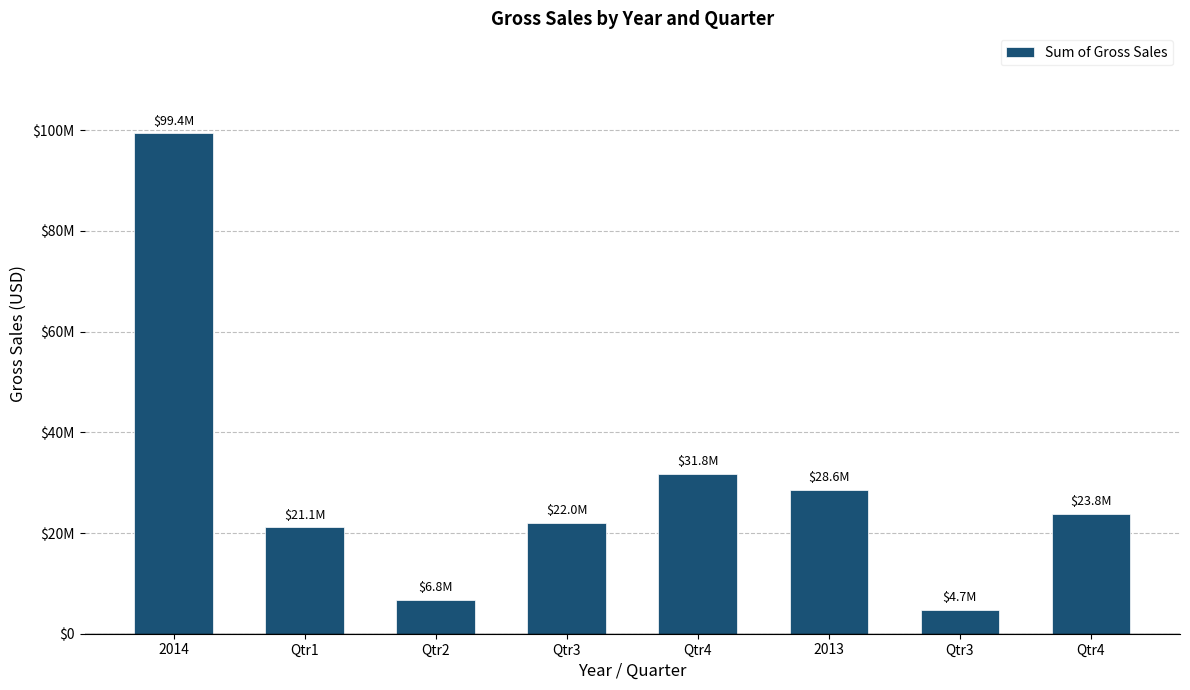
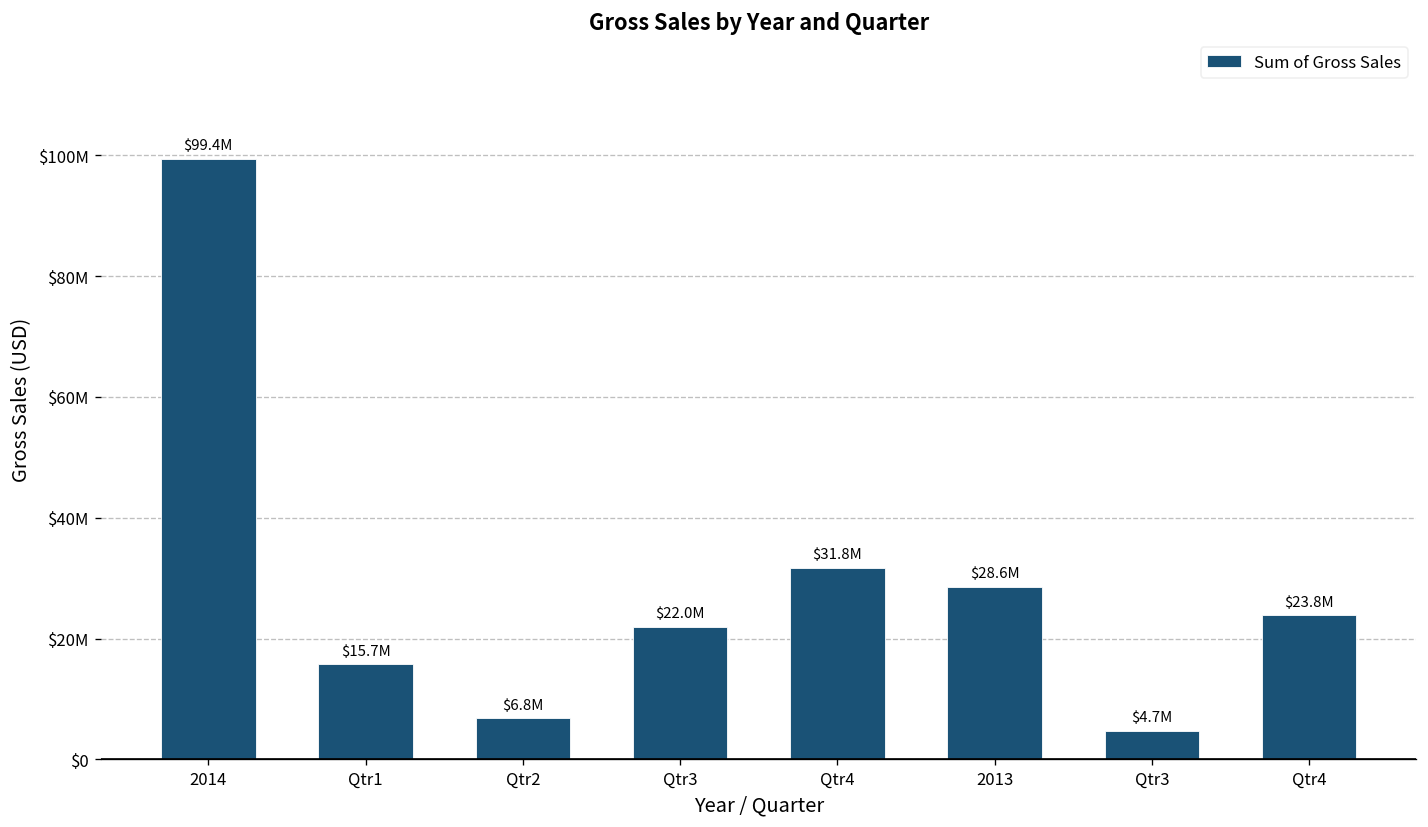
Qtr1: $21.1M -> $15.7M
